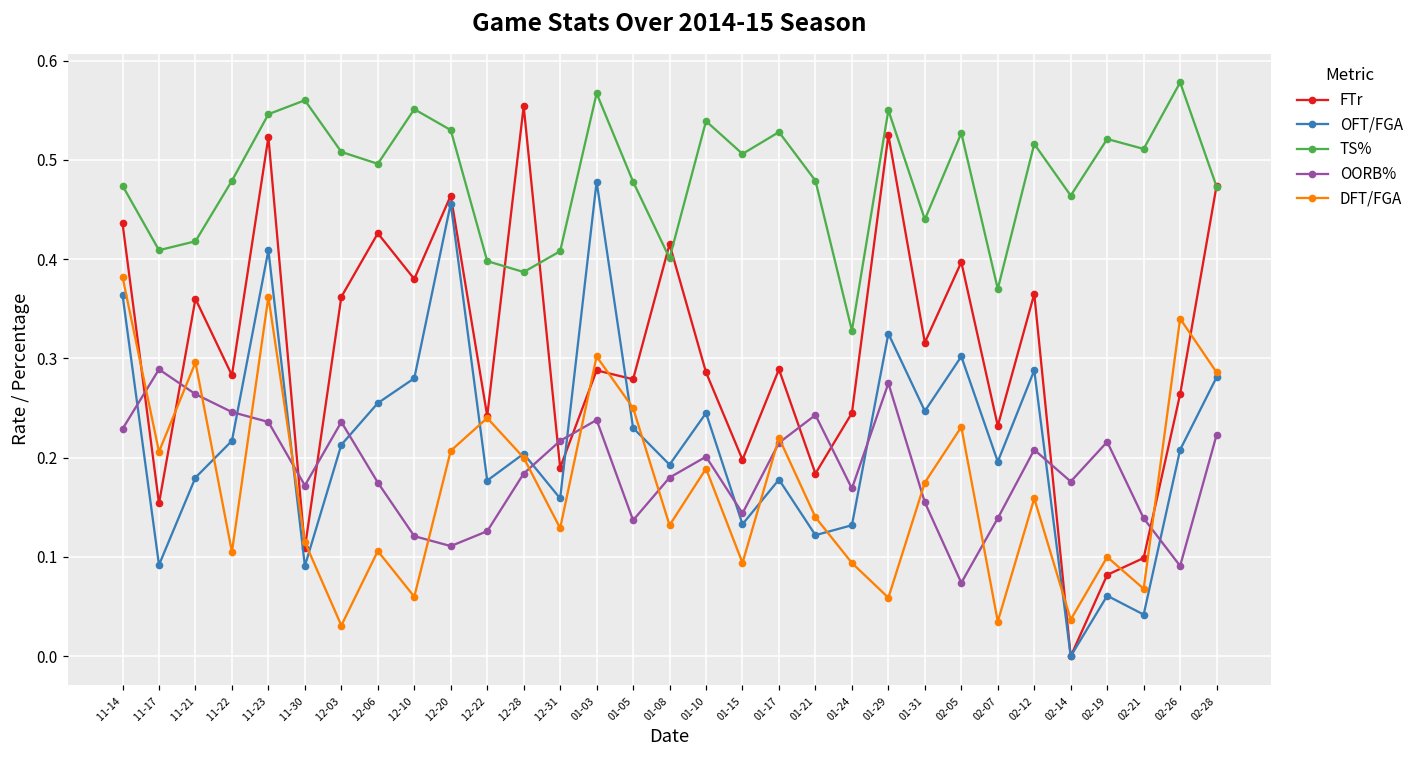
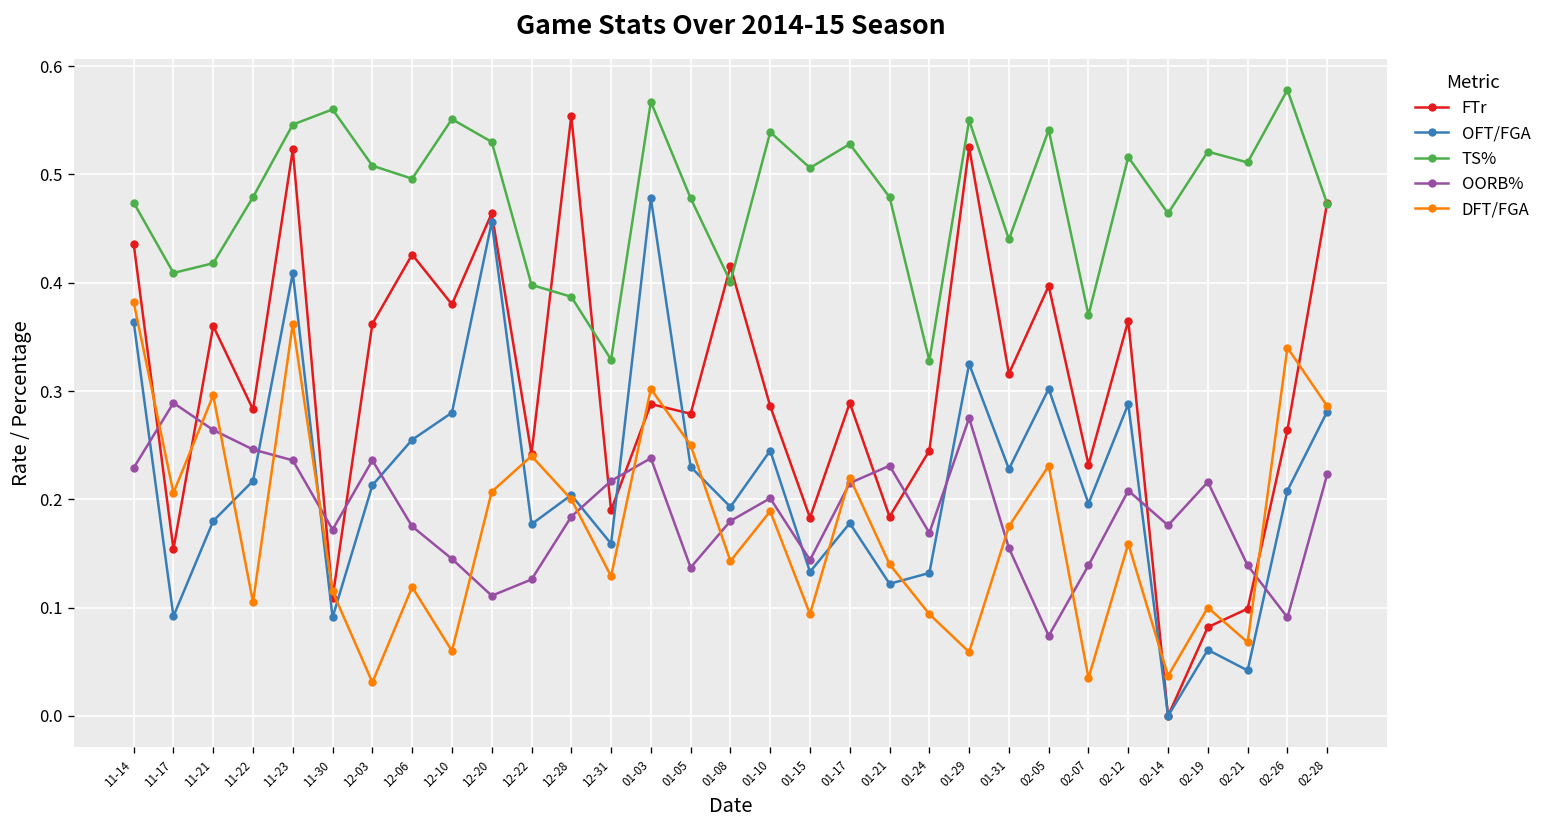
DFT/FGA, 12-06: 0.11 -> 0.12
OORB%, 12-10: 0.12 -> 0.15
TS%, 12-31: 0.41 -> 0.33
DFT/FGA, 01-08: 0.13 -> 0.14
FTr, 01-15: 0.20 -> 0.18
OORB%, 01-21: 0.24 -> 0.23
OFT/FGA, 01-31: 0.25 -> 0.23
TS%, 02-05: 0.53 -> 0.54
